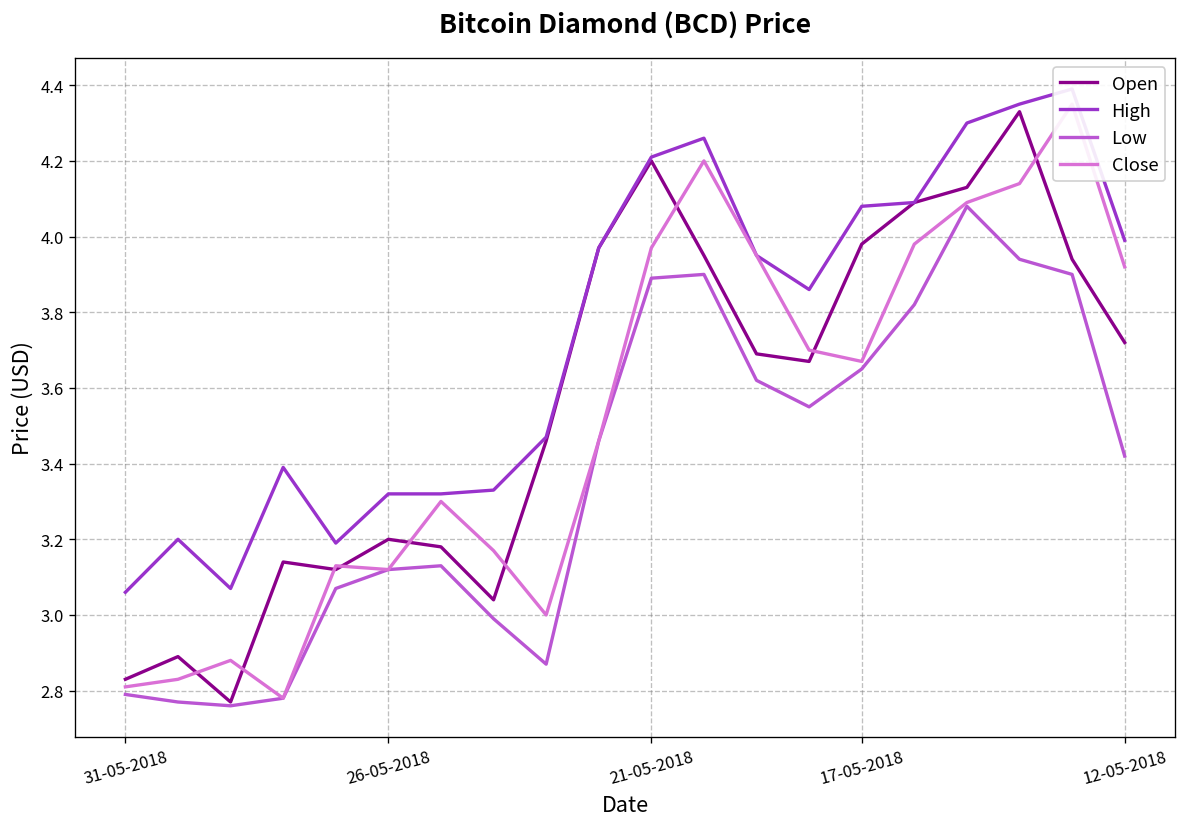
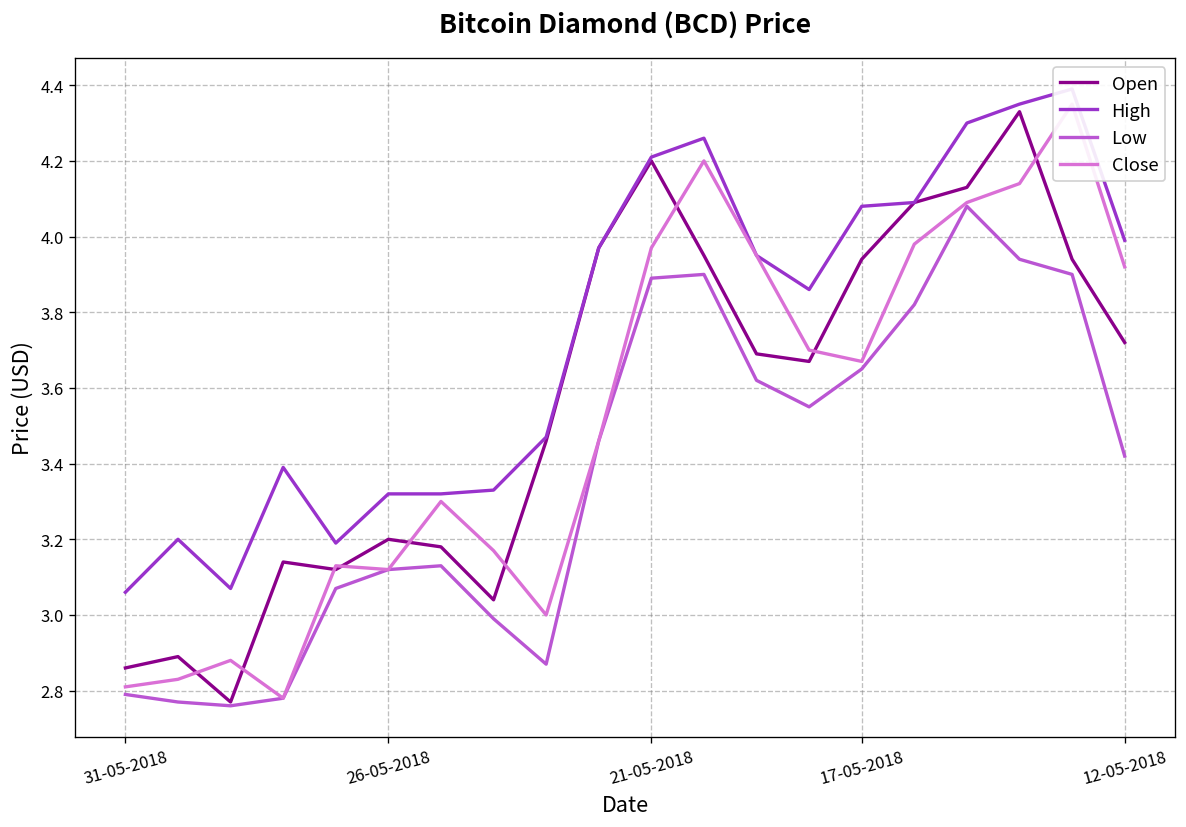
Open, 31-05-2018: 2.83 -> 2.86
Open, 17-05-2018: 3.98 -> 3.94
